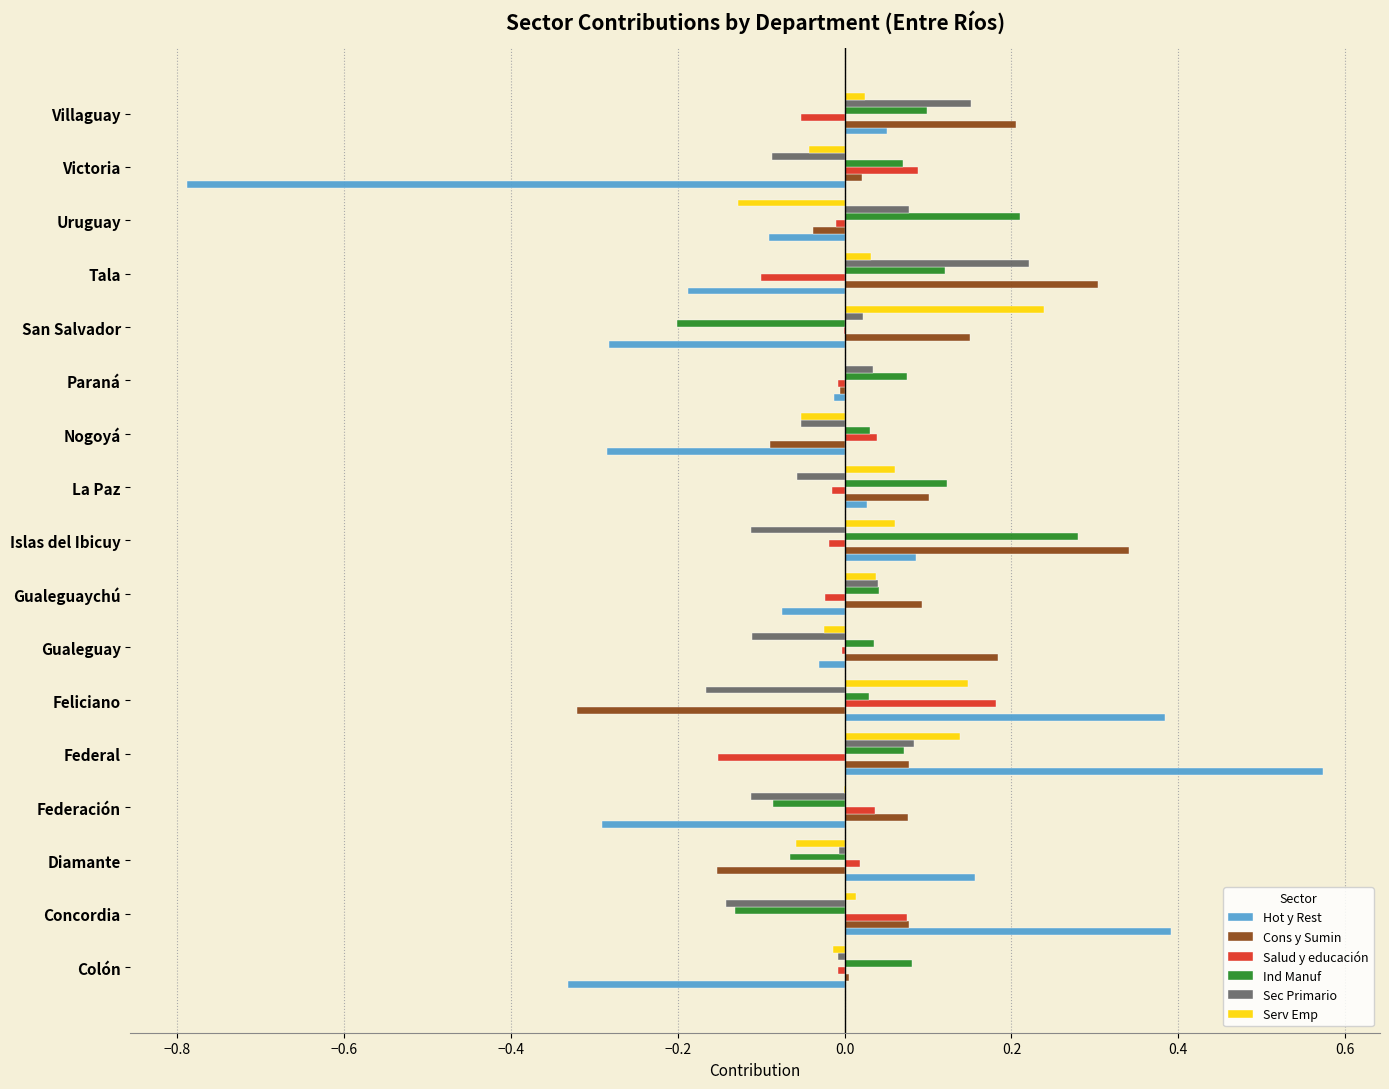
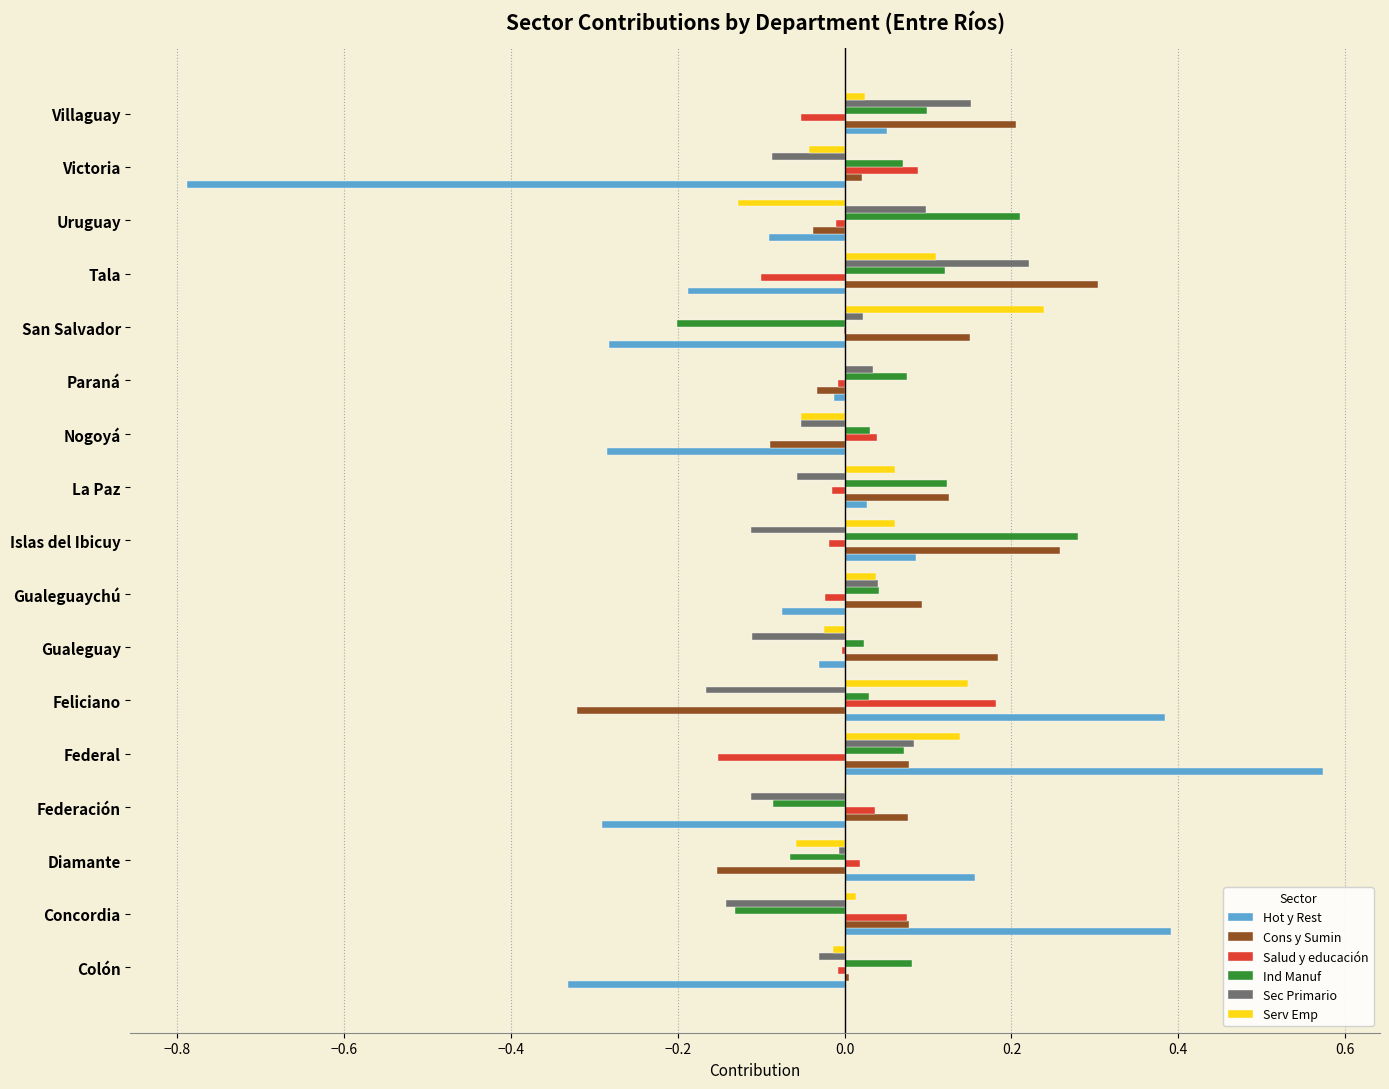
Sec Primario, Uruguay: 0.08 -> 0.10
Serv Emp, Tala: 0.03 -> 0.11
Cons y Sumin, Paraná: -0.01 -> -0.03
Cons y Sumin, La Paz: 0.10 -> 0.12
Cons y Sumin, Islas del Ibicuy: 0.34 -> 0.26
Ind Manuf, Gualeguay: 0.04 -> 0.02
Sec Primario, Colón: -0.01 -> -0.03
